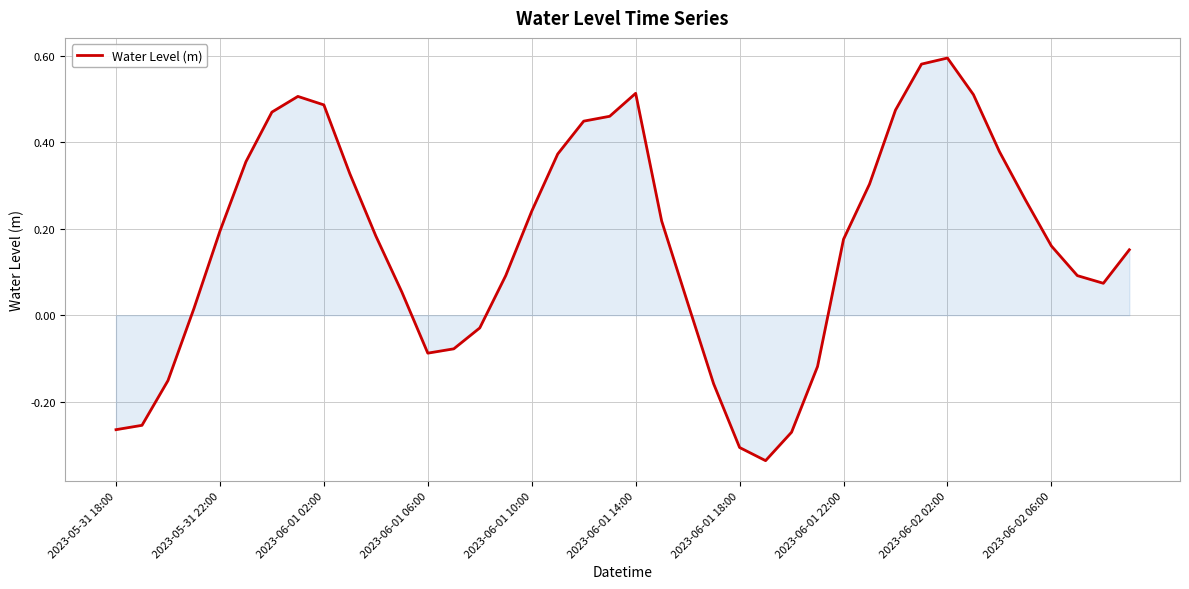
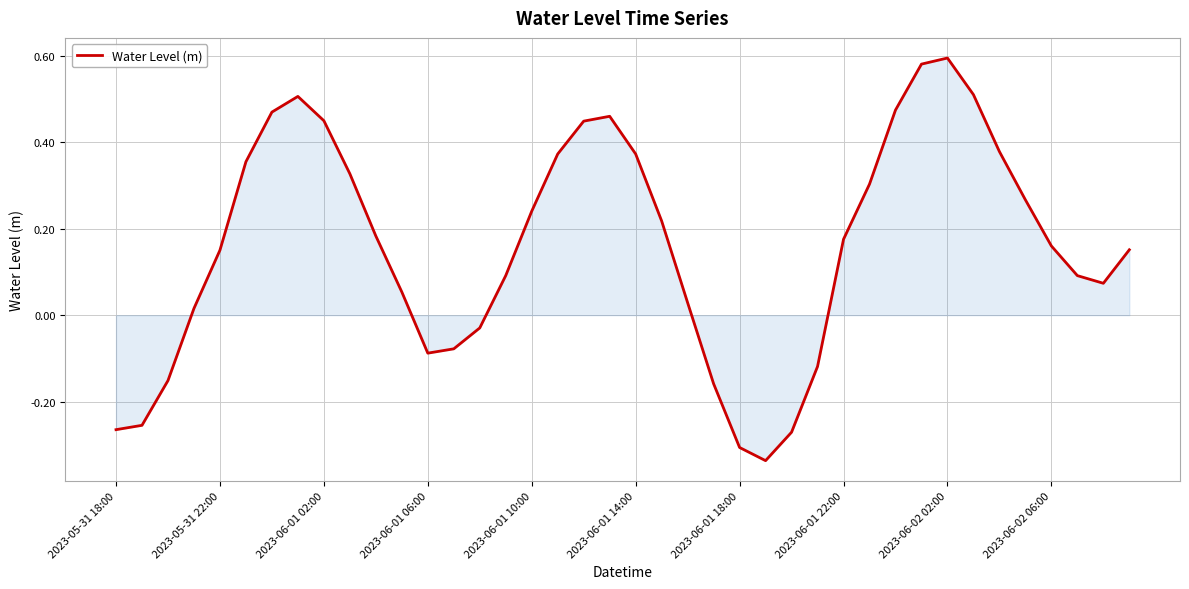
Water Level (m), 2023-05-31 22:00: 0.19 -> 0.15
Water Level (m), 2023-06-01 02:00: 0.49 -> 0.45
Water Level (m), 2023-06-01 14:00: 0.51 -> 0.37
